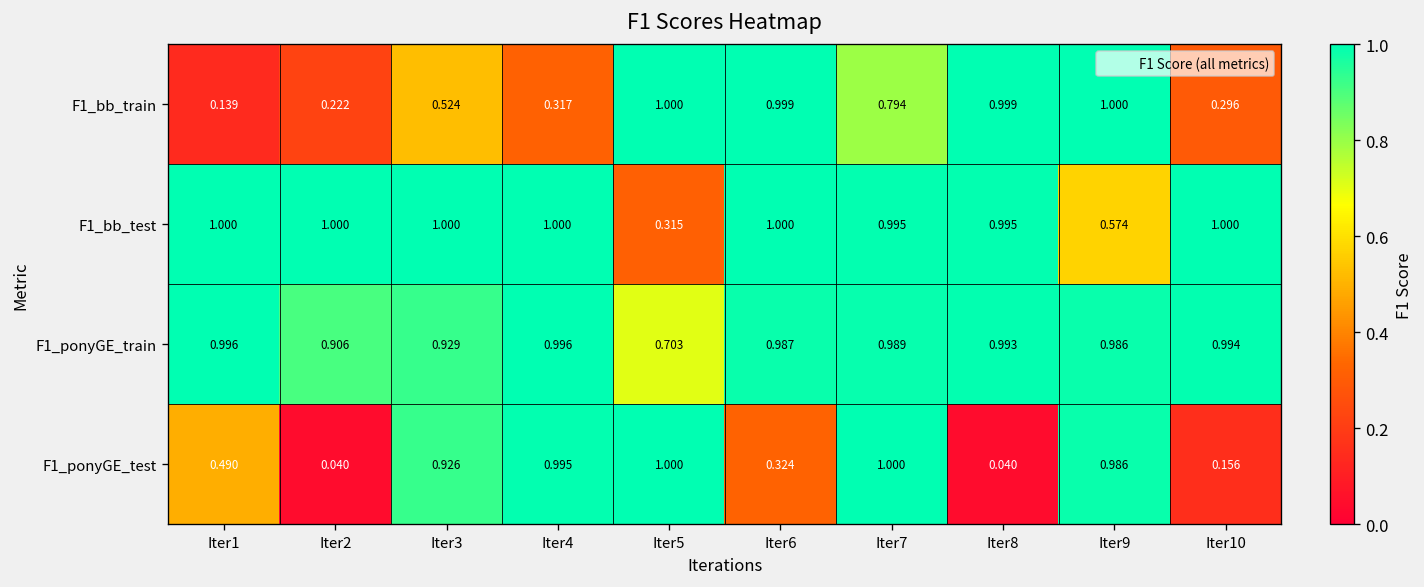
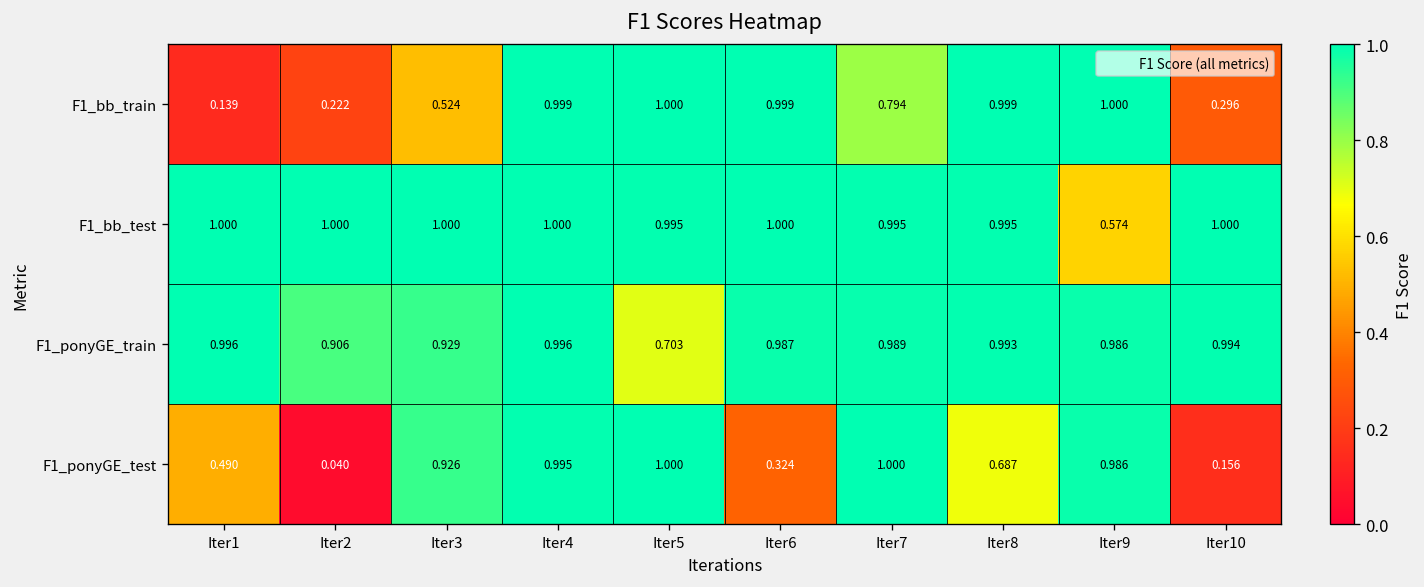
F1_bb_train, Iter4: 0.317 -> 0.999
F1_bb_test, Iter5: 0.315 -> 0.995
F1_ponyGE_test, Iter8: 0.040 -> 0.687
